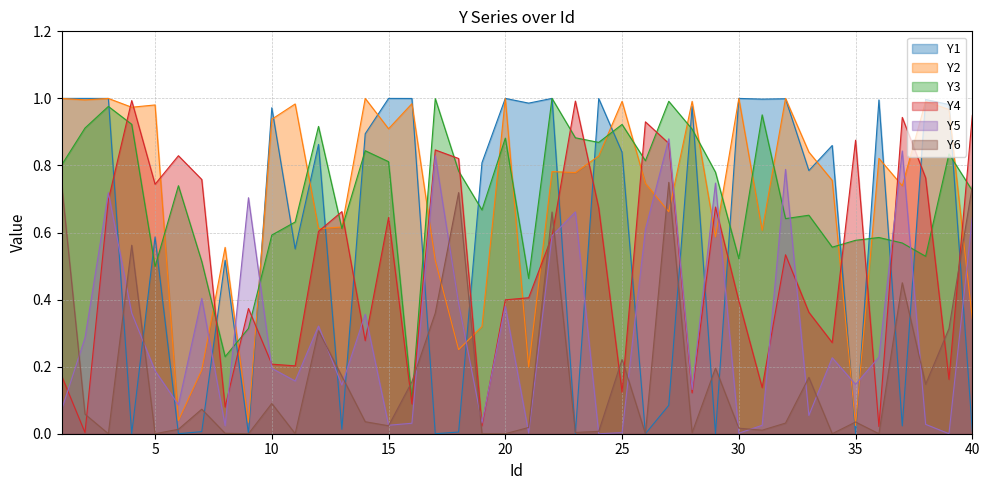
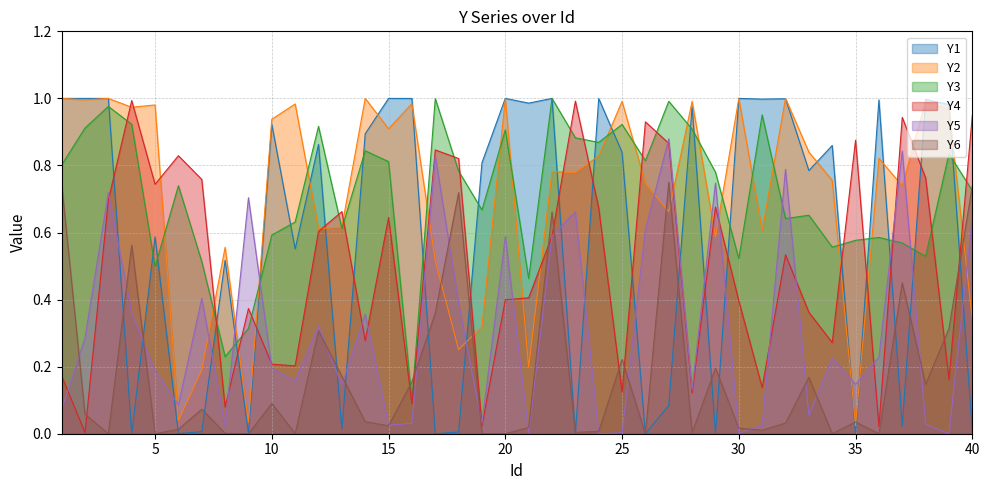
Y1, 10: 0.97 -> 0.92
Y3, 20: 0.88 -> 0.91
Y5, 20: 0.38 -> 0.59
